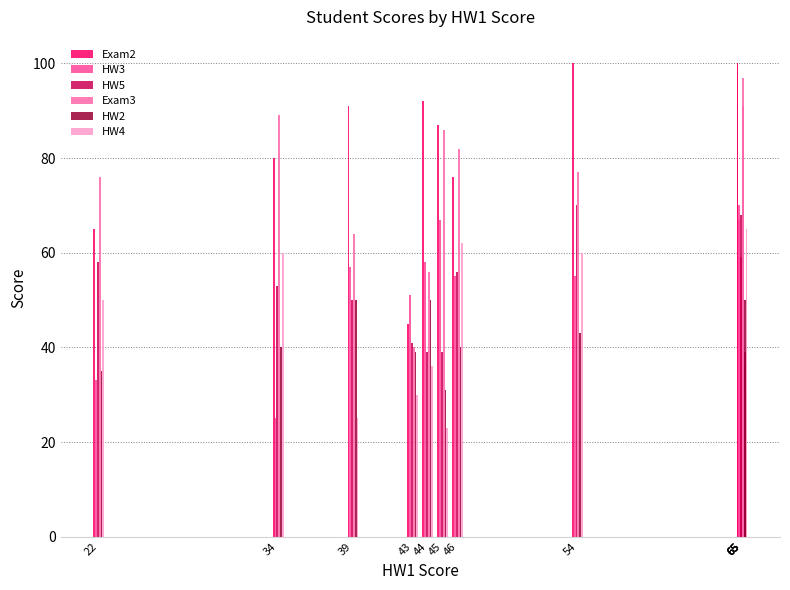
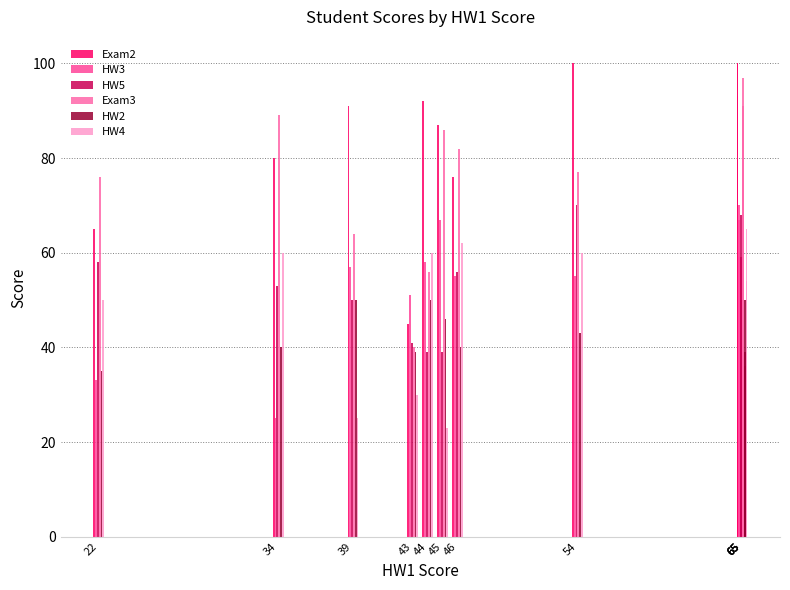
HW4, 44: 36 -> 60
HW2, 45: 31 -> 46
